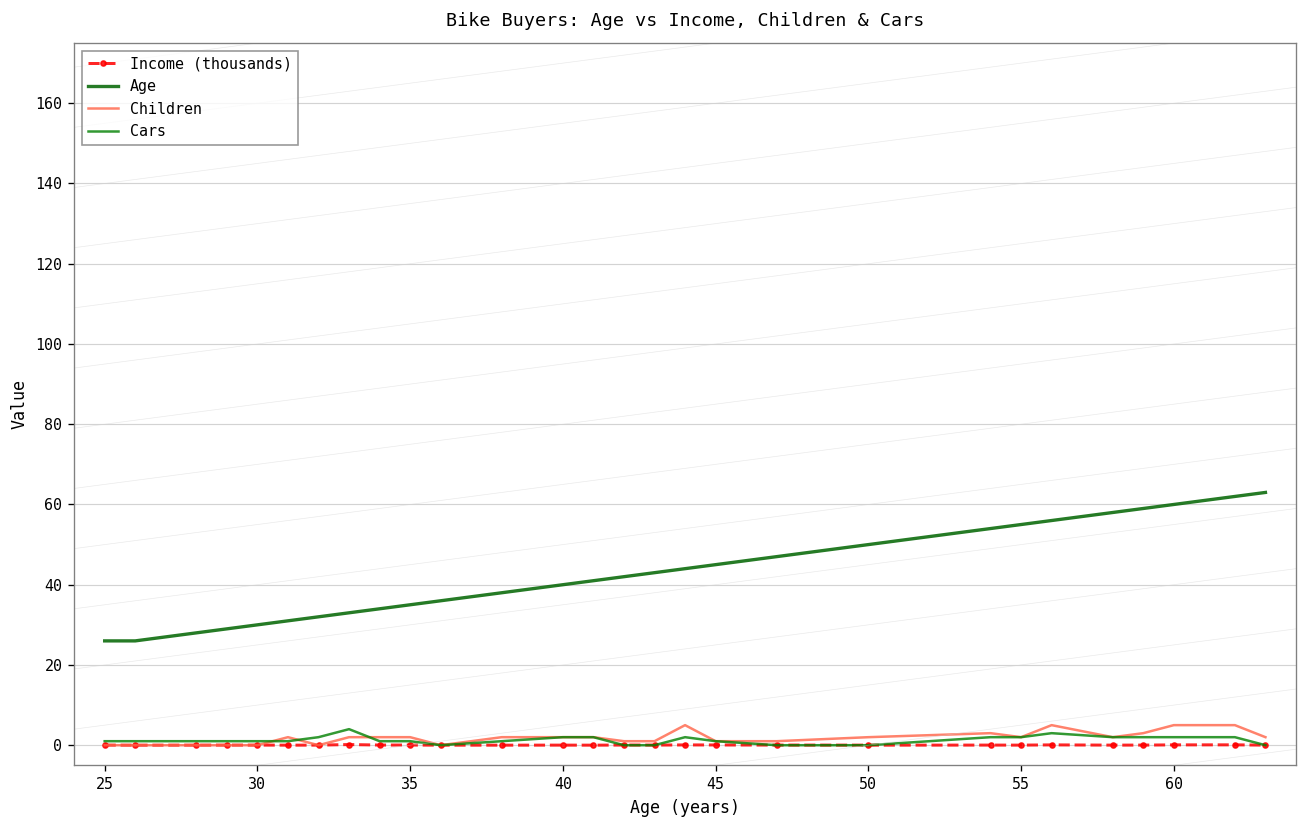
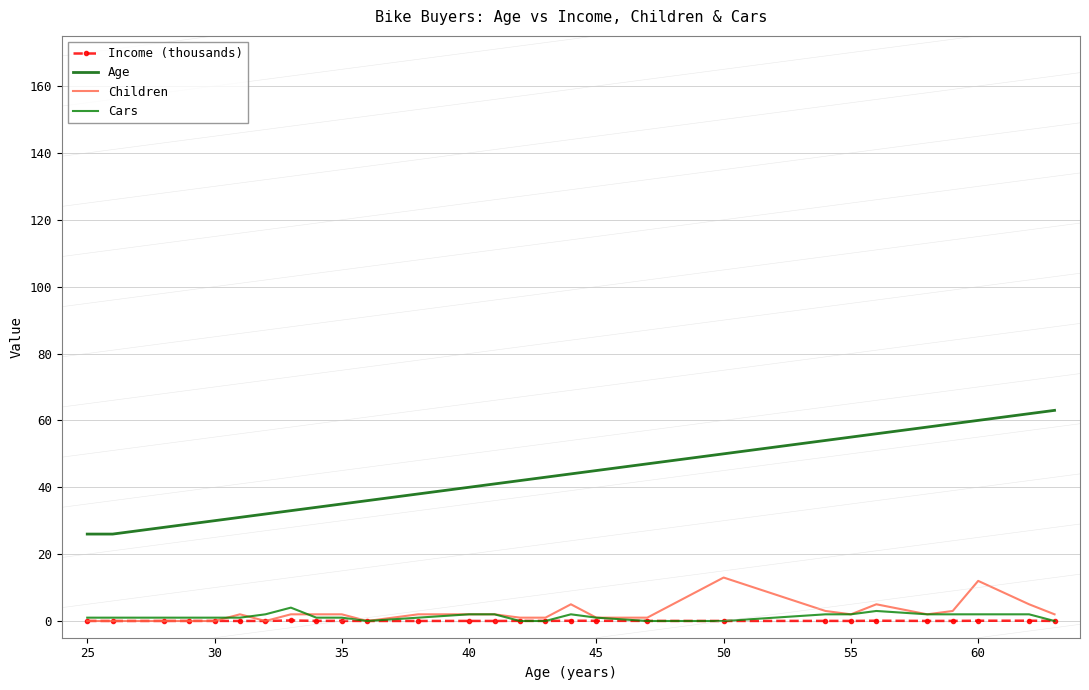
Children, 50: 2 -> 13
Children, 60: 5 -> 12
